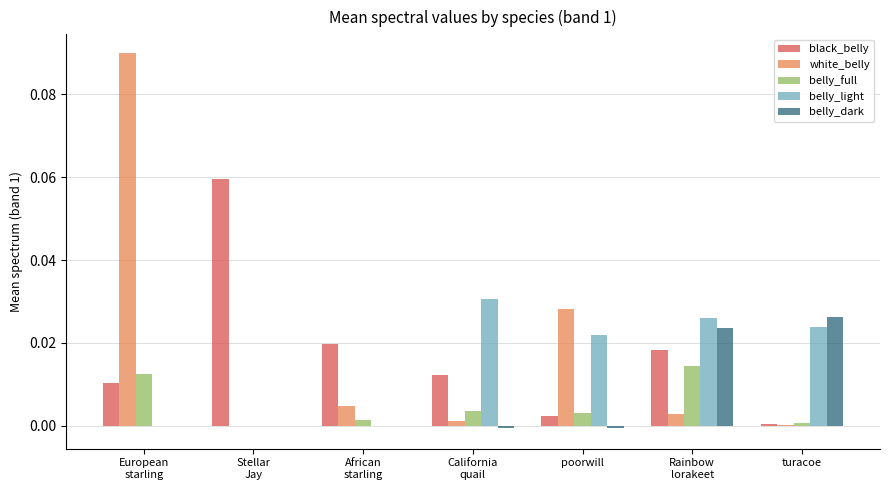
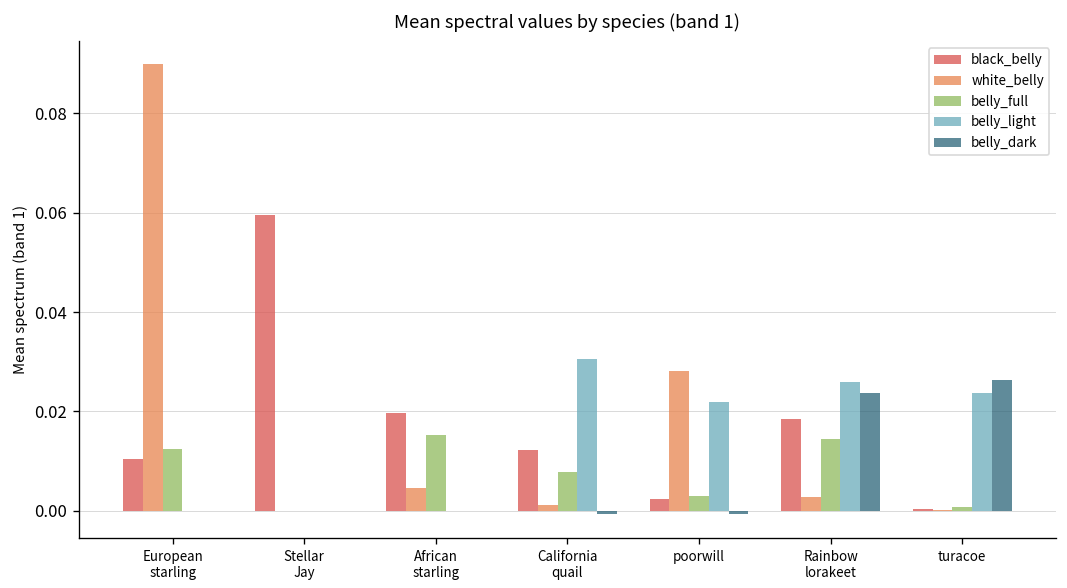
belly_full, African starling: 0.001 -> 0.015
belly_full, California quail: 0.004 -> 0.008
